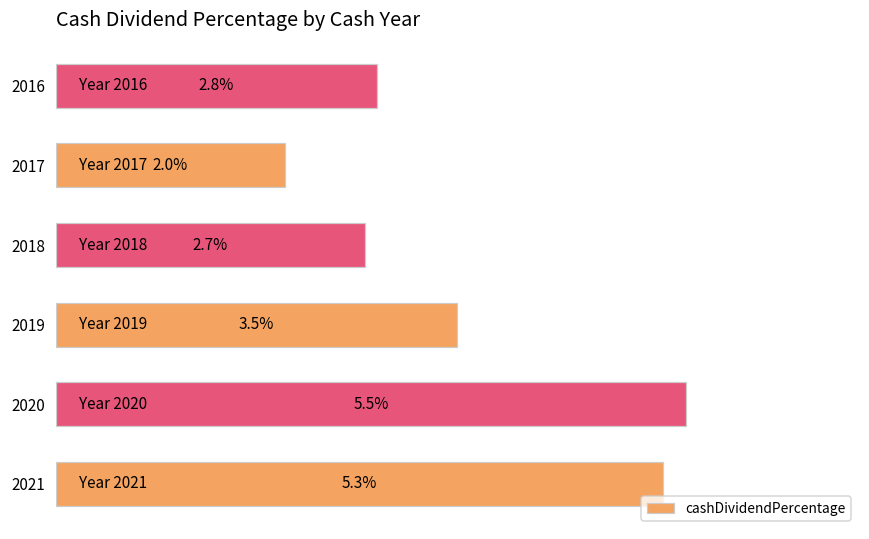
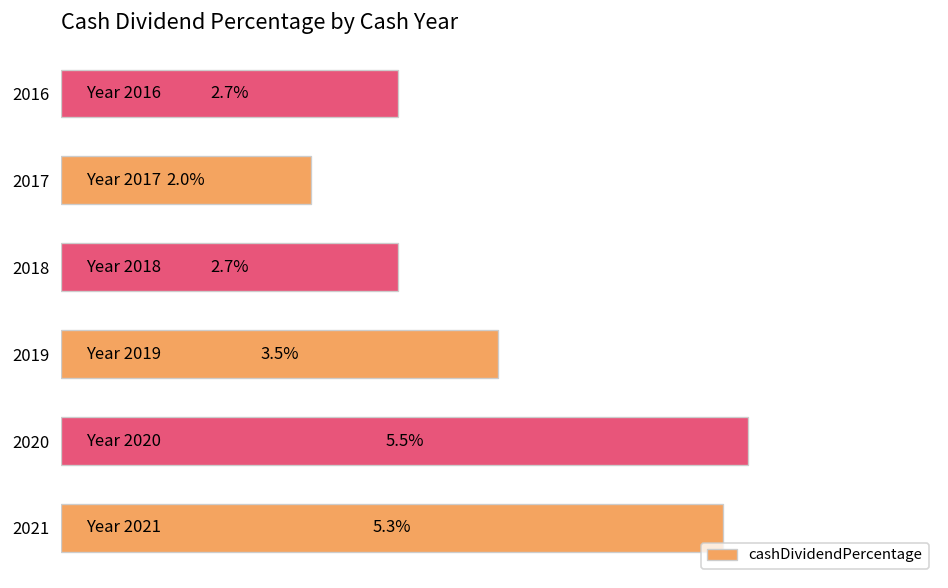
2016: 2.8% -> 2.7%
